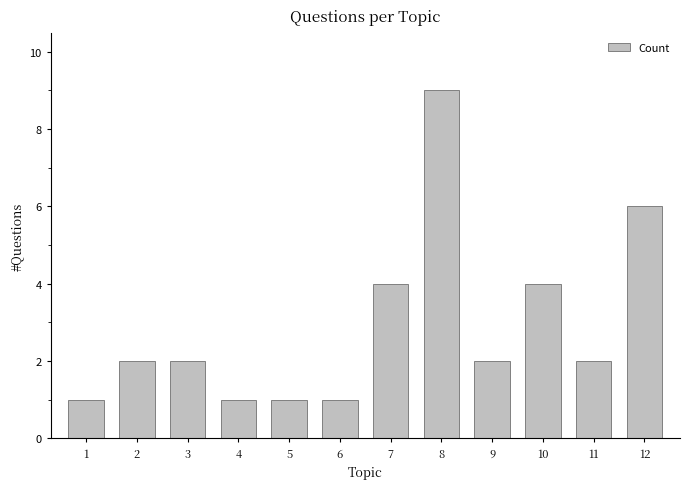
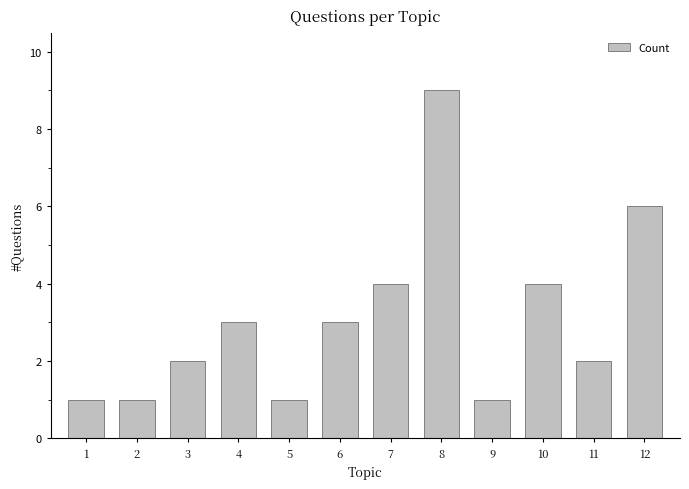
2: 2 -> 1
4: 1 -> 3
6: 1 -> 3
9: 2 -> 1
